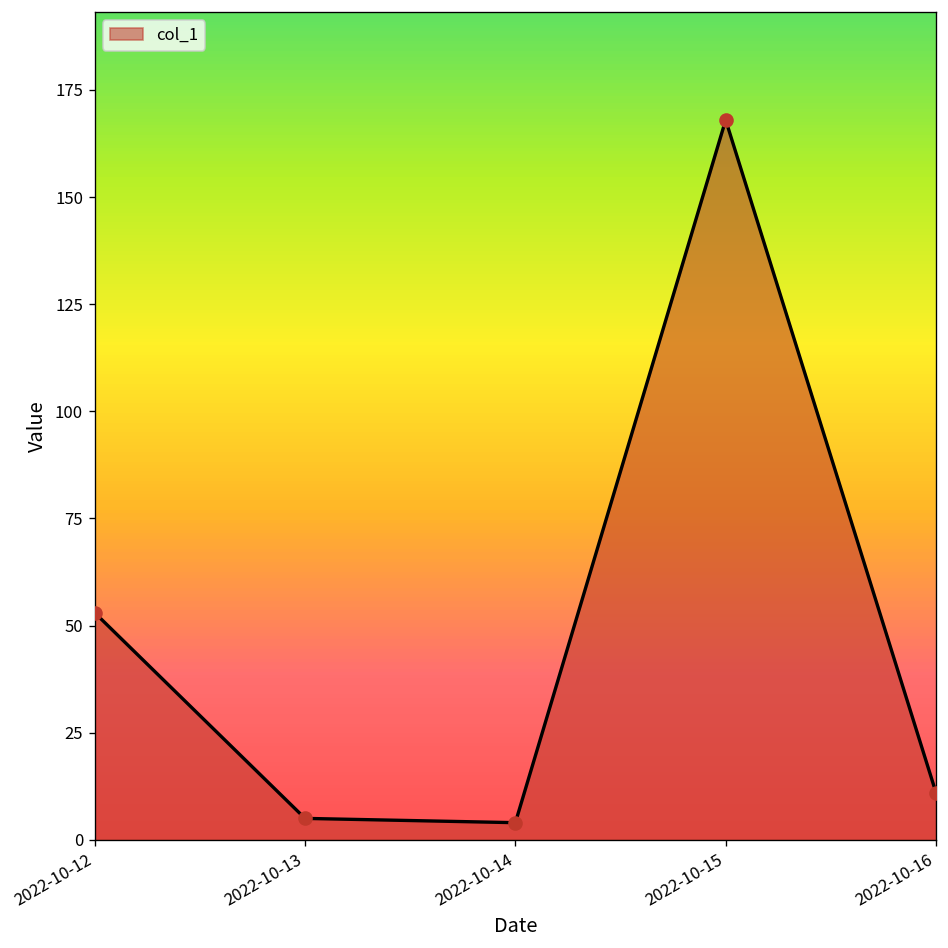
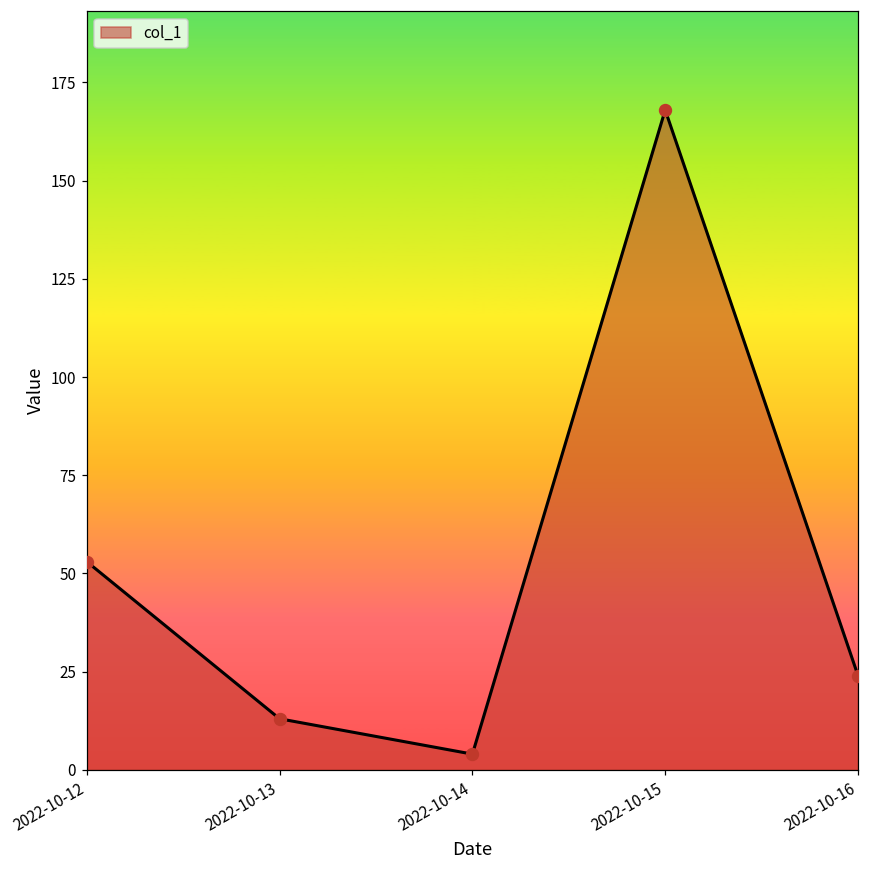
2022-10-13: 5 -> 13
2022-10-16: 11 -> 24
